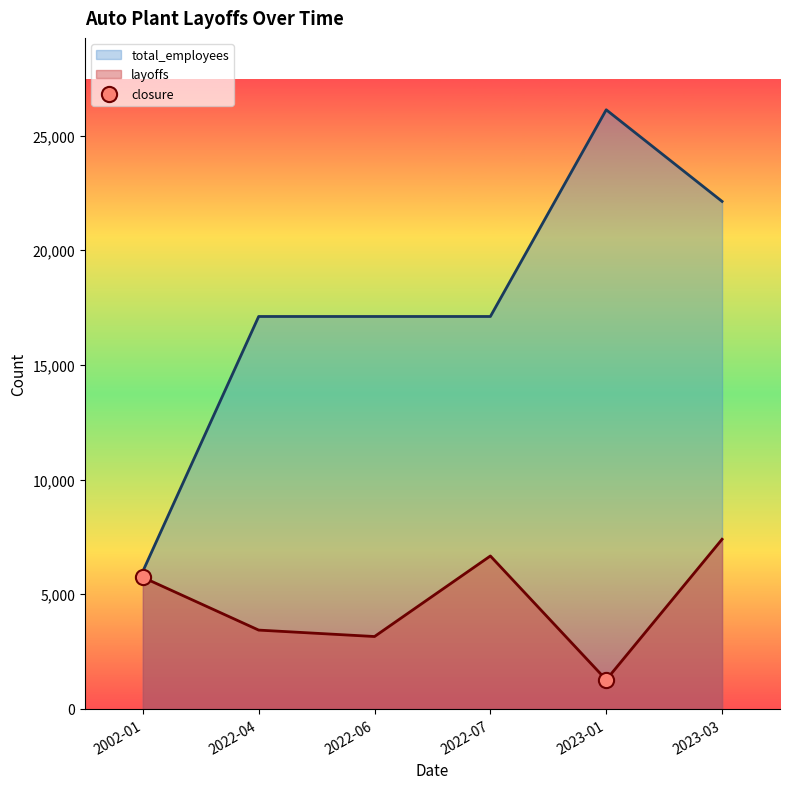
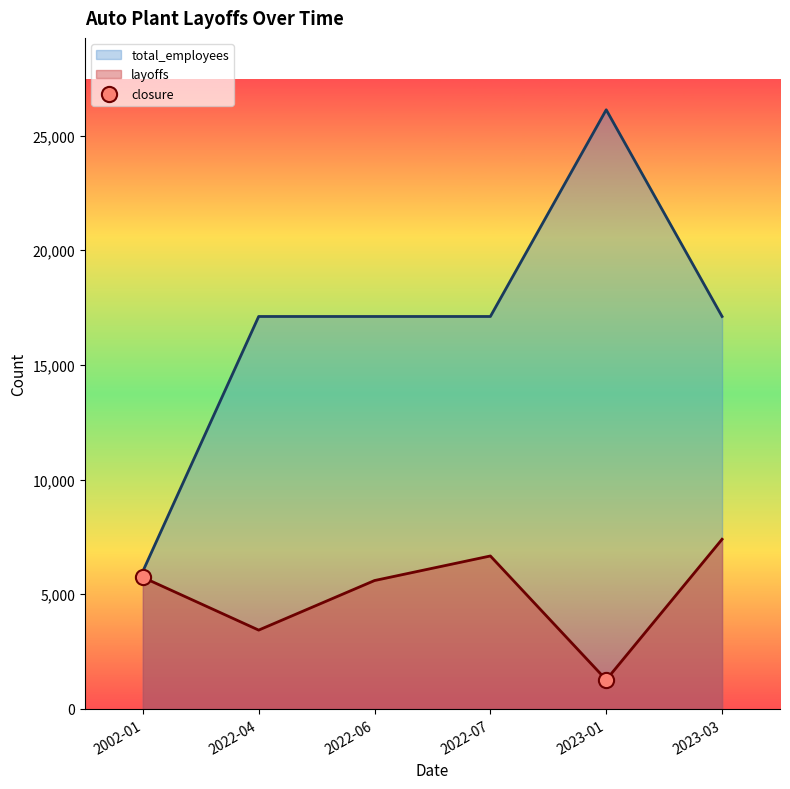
layoffs, 2022-06: 3,200 -> 5,600
total_employees, 2023-03: 22,100 -> 17,100
